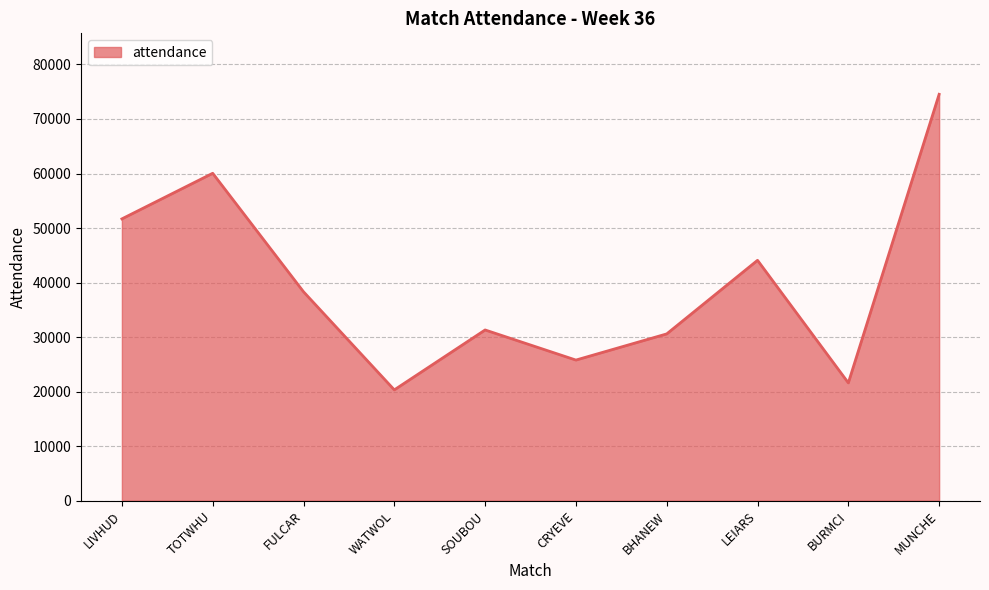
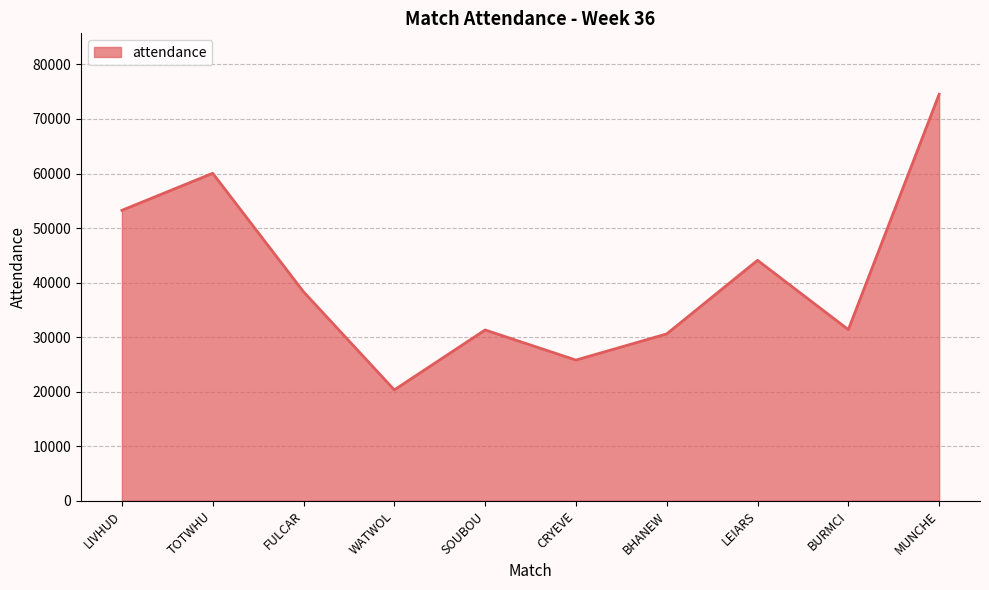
LIVHUD: 52000 -> 53000
BURMCI: 22000 -> 31000
